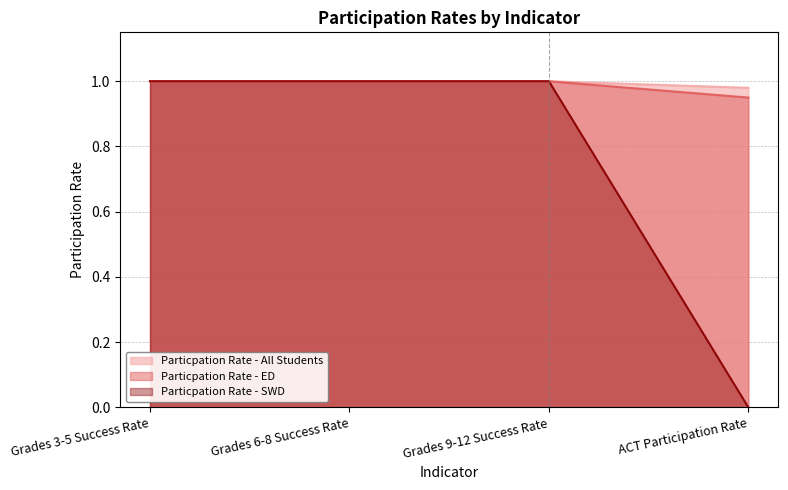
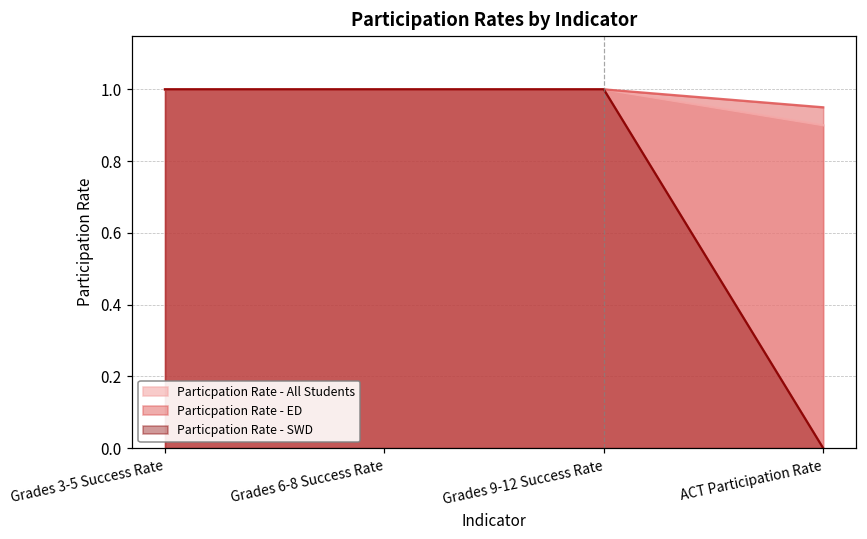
Particpation Rate - All Students, ACT Participation Rate: 0.98 -> 0.90
